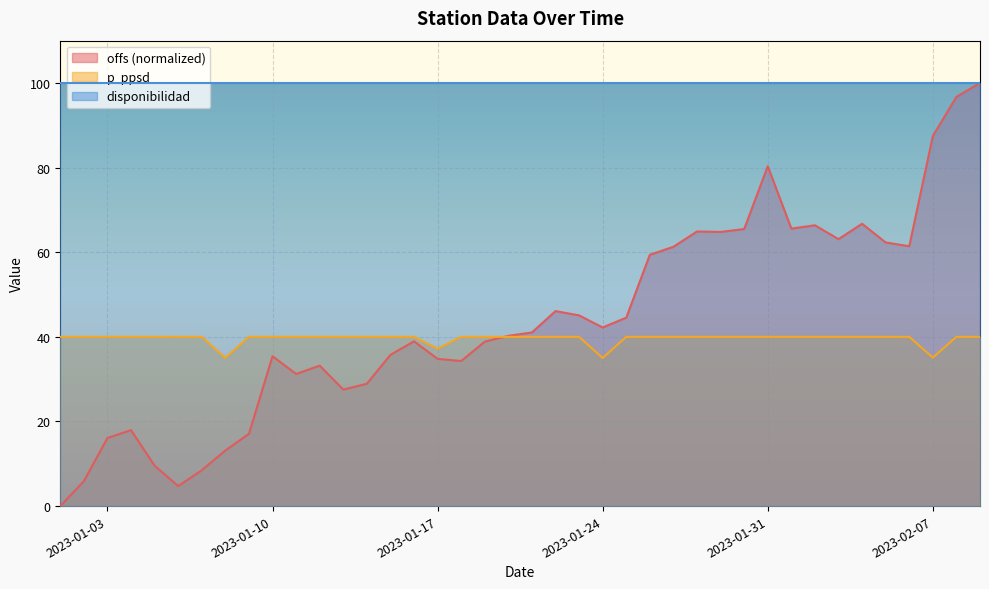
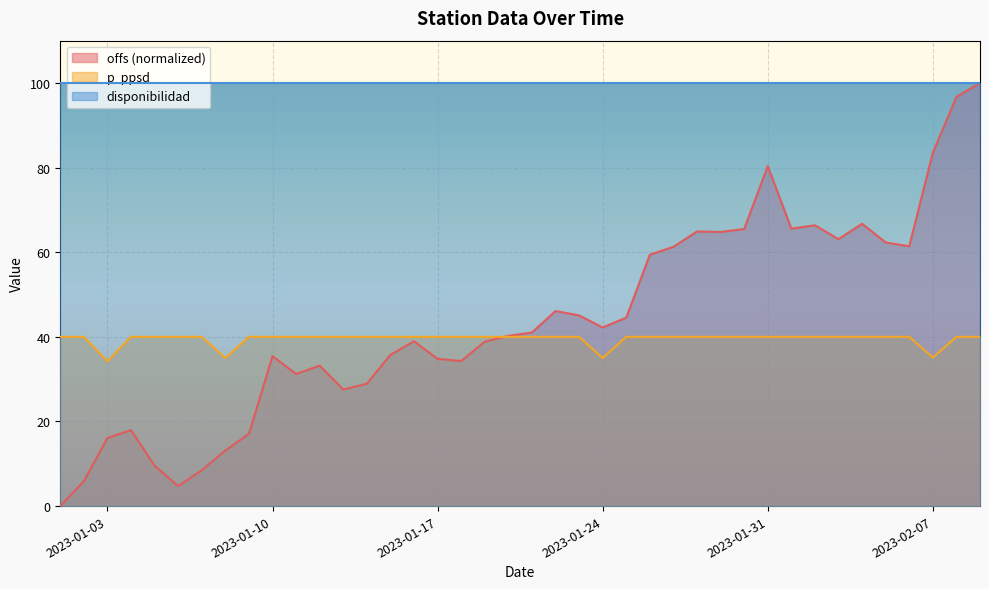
p_ppsd, 2023-01-03: 40 -> 34
p_ppsd, 2023-01-17: 37 -> 40
offs (normalized), 2023-02-07: 87 -> 84
